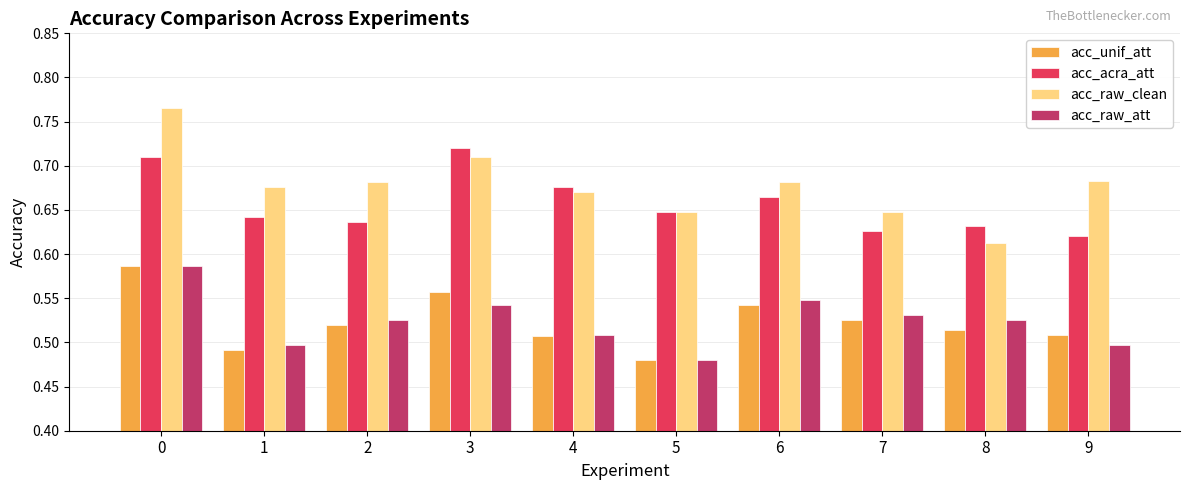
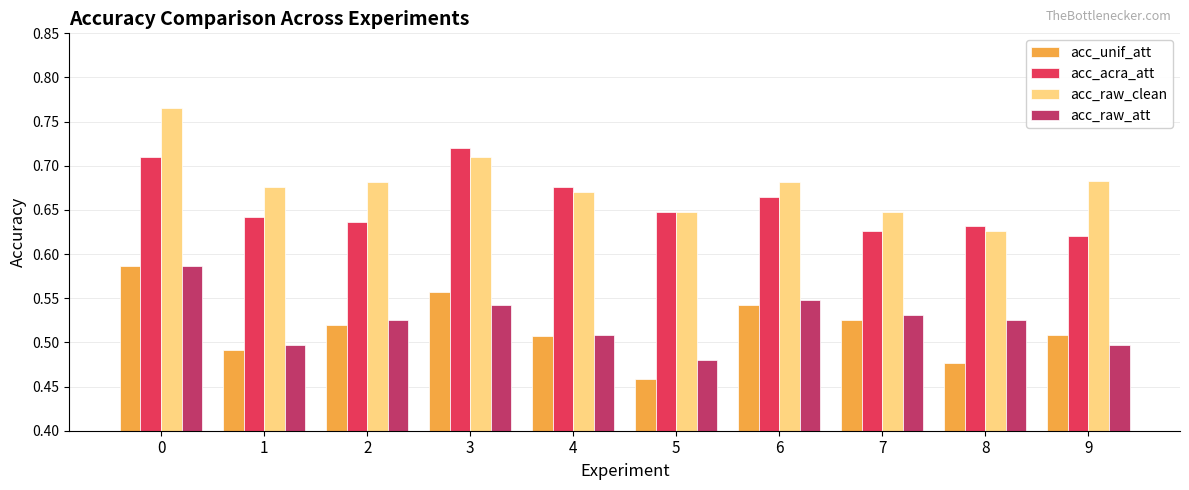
acc_unif_att, 5: 0.48 -> 0.46
acc_unif_att, 8: 0.51 -> 0.48
acc_raw_clean, 8: 0.61 -> 0.63
